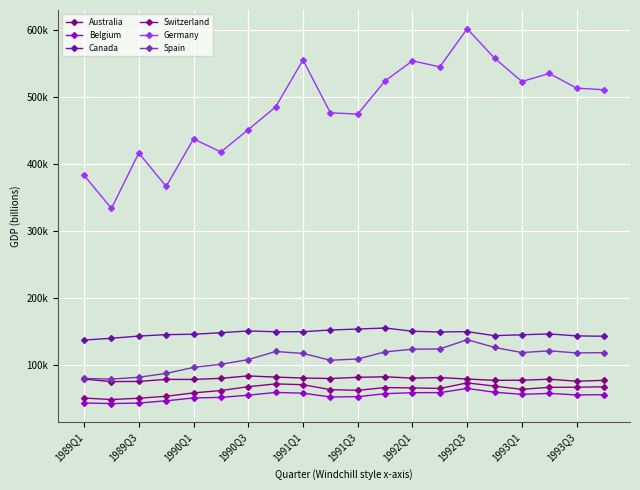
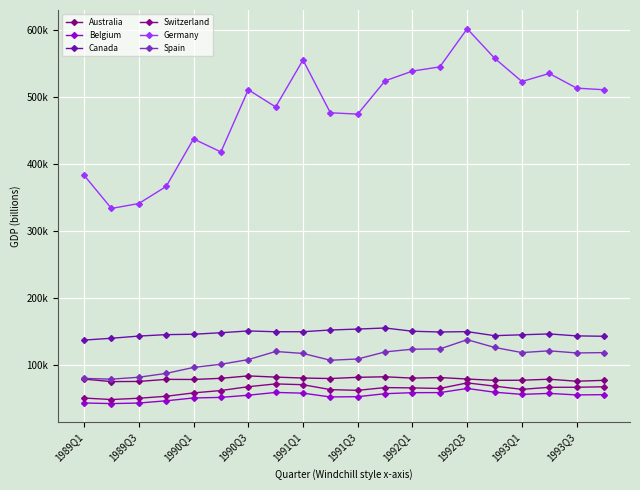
Germany, 1989Q3: 420000 -> 340000
Germany, 1990Q3: 450000 -> 510000
Germany, 1992Q1: 550000 -> 540000
